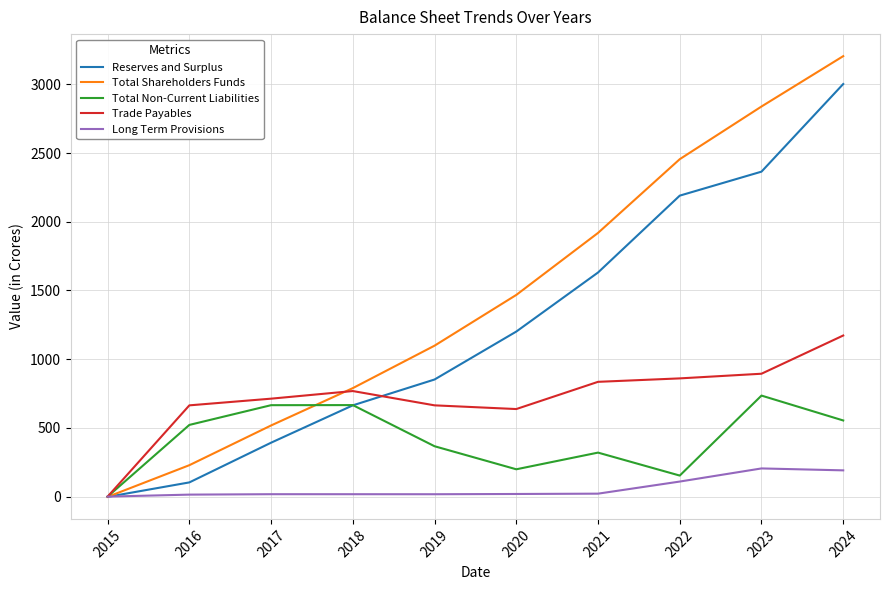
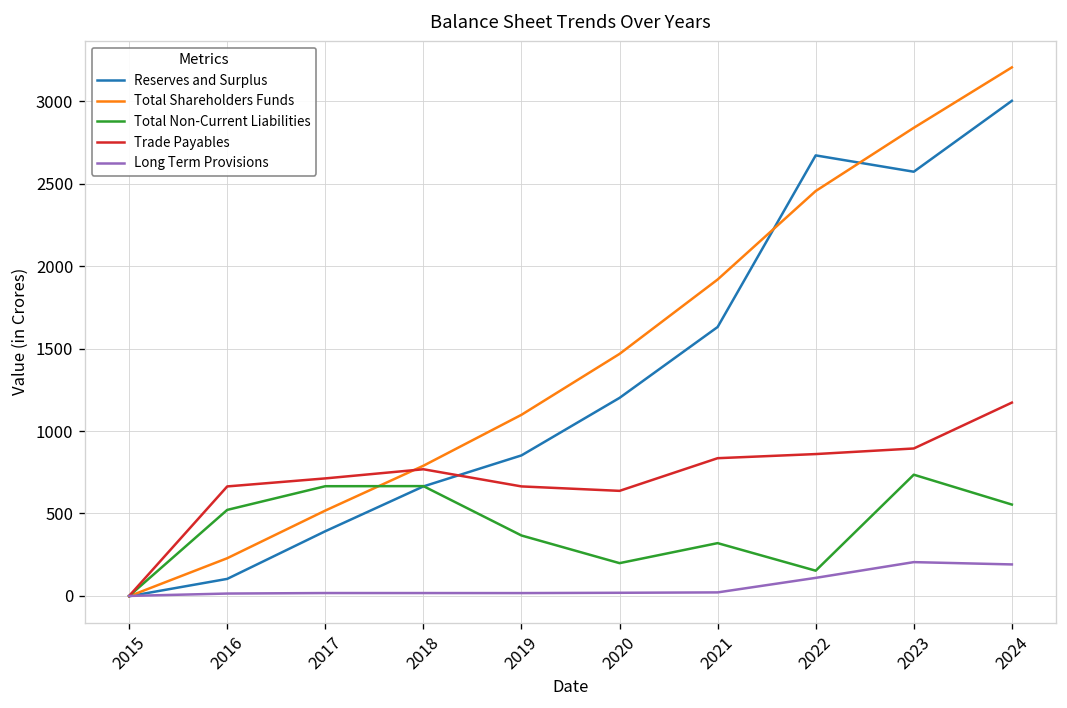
Reserves and Surplus, 2022: 2190 -> 2670
Reserves and Surplus, 2023: 2360 -> 2570
